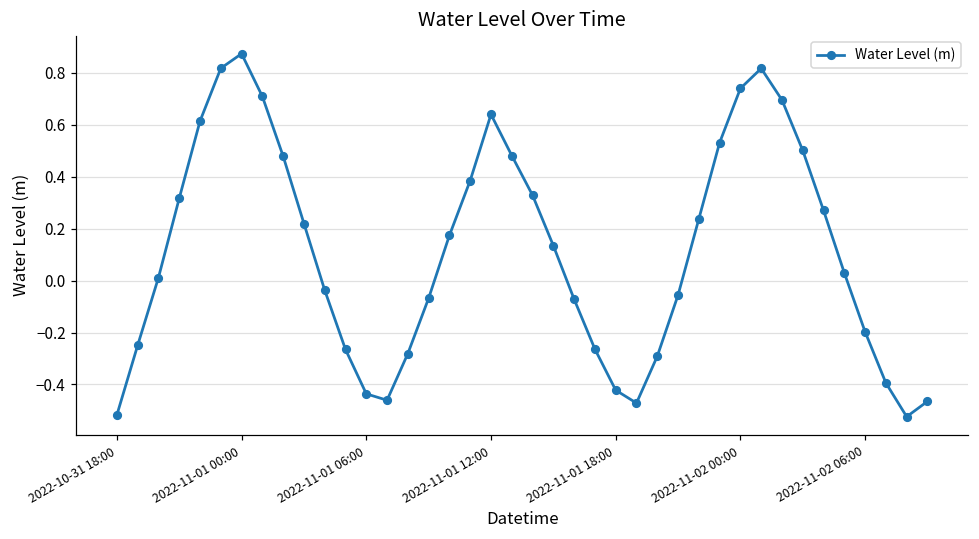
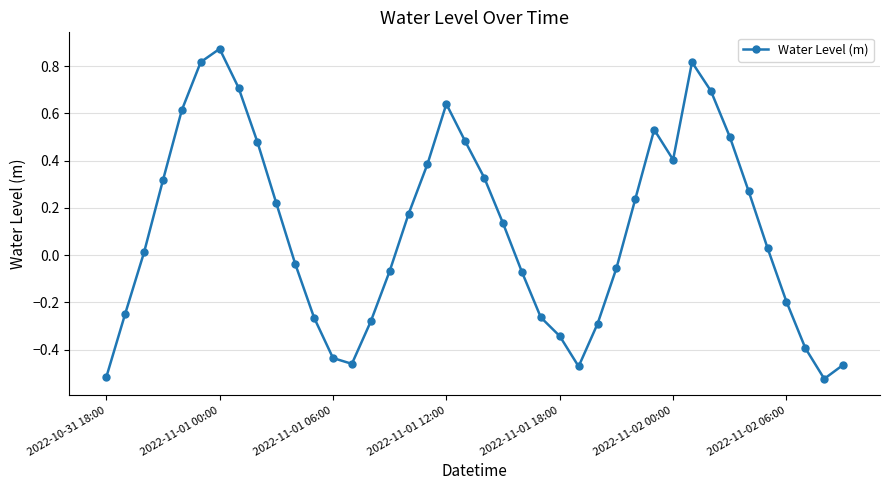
2022-11-01 18:00: -0.42 -> -0.34
2022-11-02 00:00: 0.74 -> 0.40
